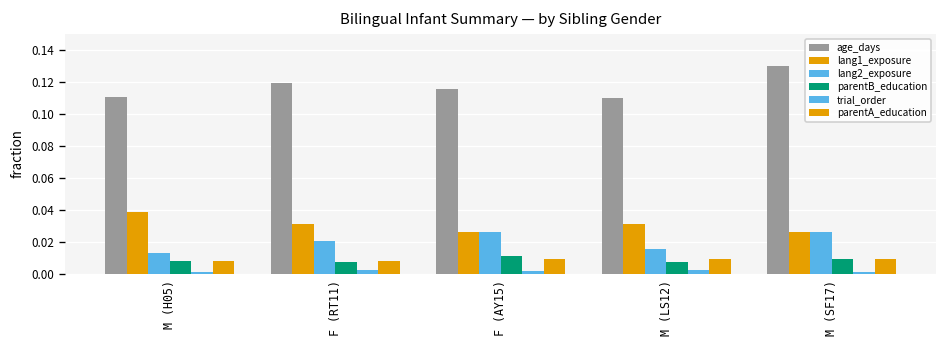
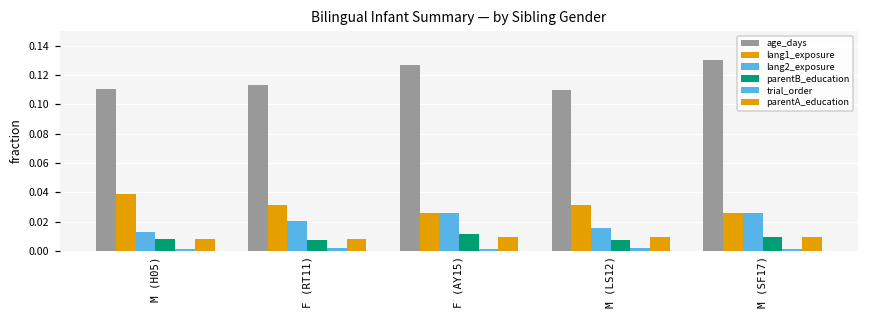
age_days, F (RT11): 0.119 -> 0.113
age_days, F (AY15): 0.115 -> 0.127
